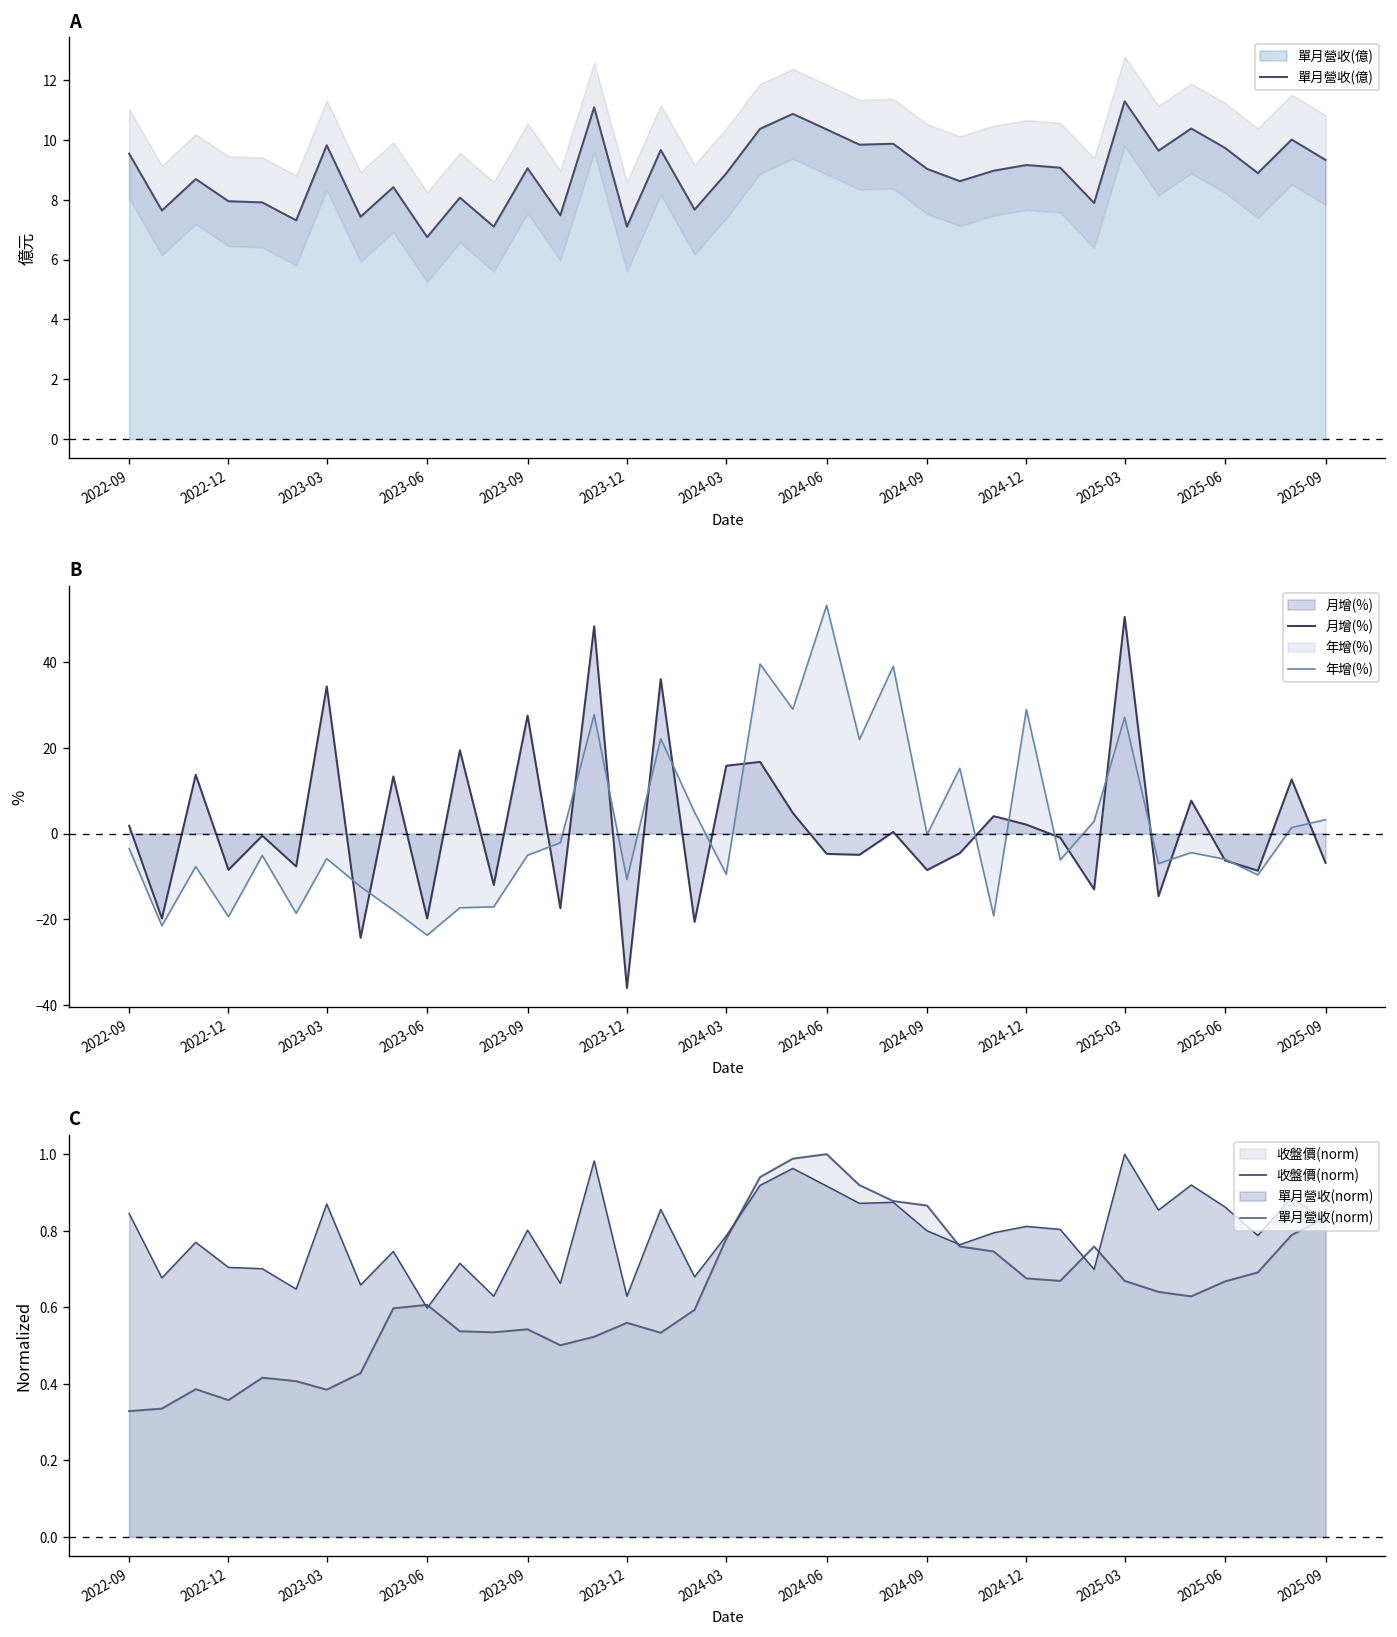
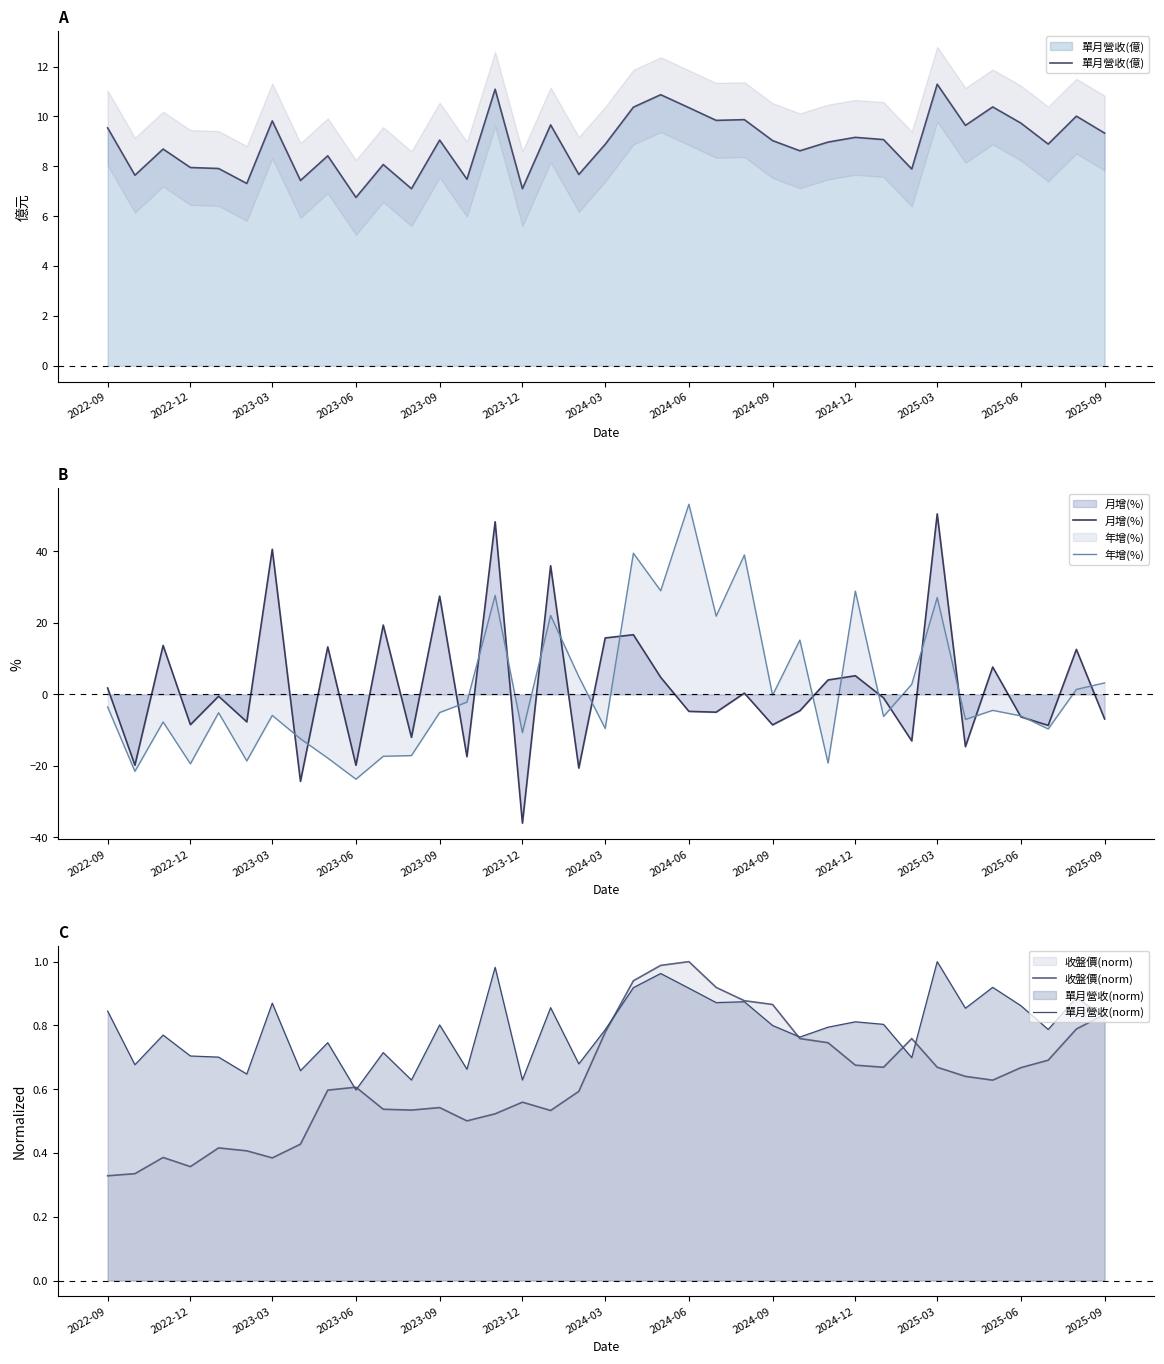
B, 月增(%), 2023-03: 34 -> 41
B, 月增(%), 2024-12: 2 -> 5
